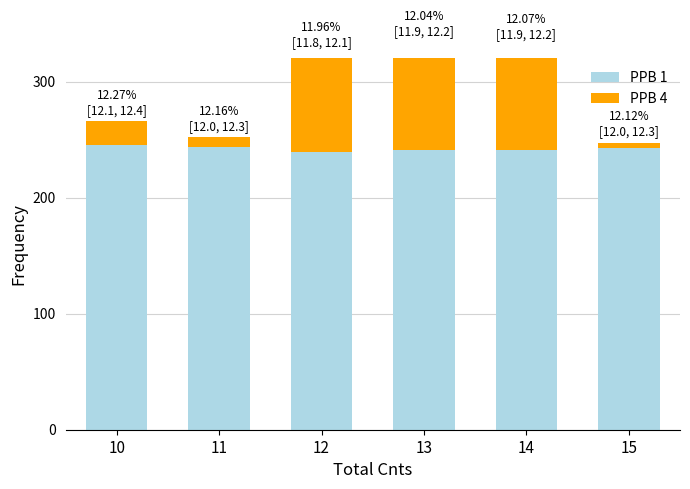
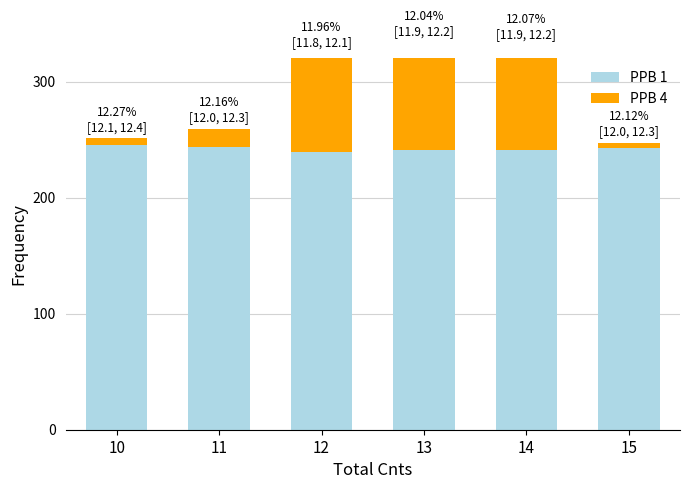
PPB 4, 10: 20 -> 6
PPB 4, 11: 9 -> 16
